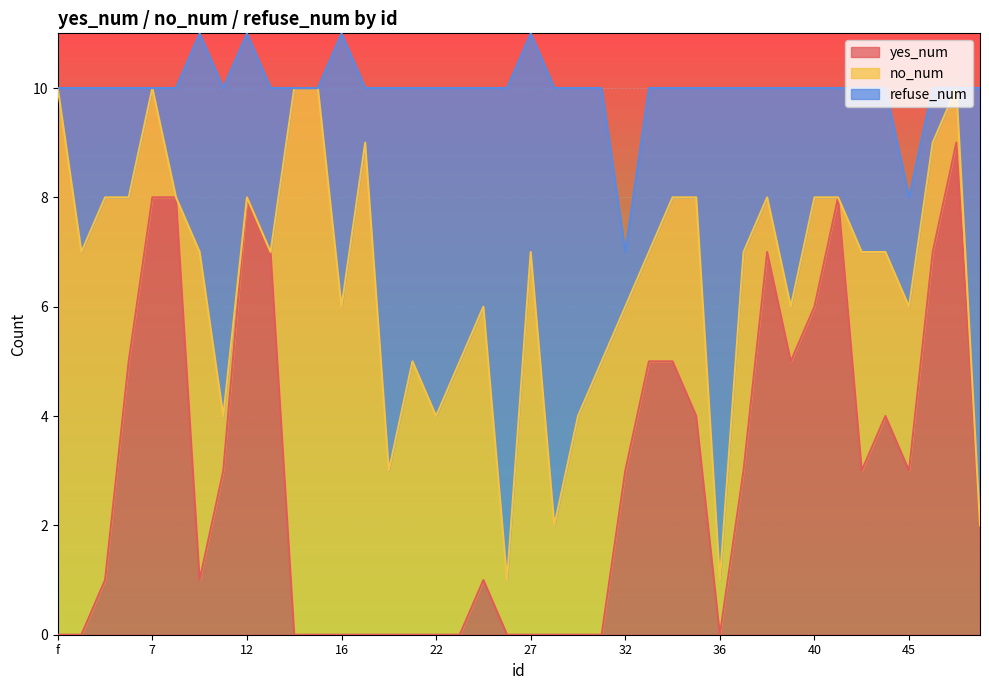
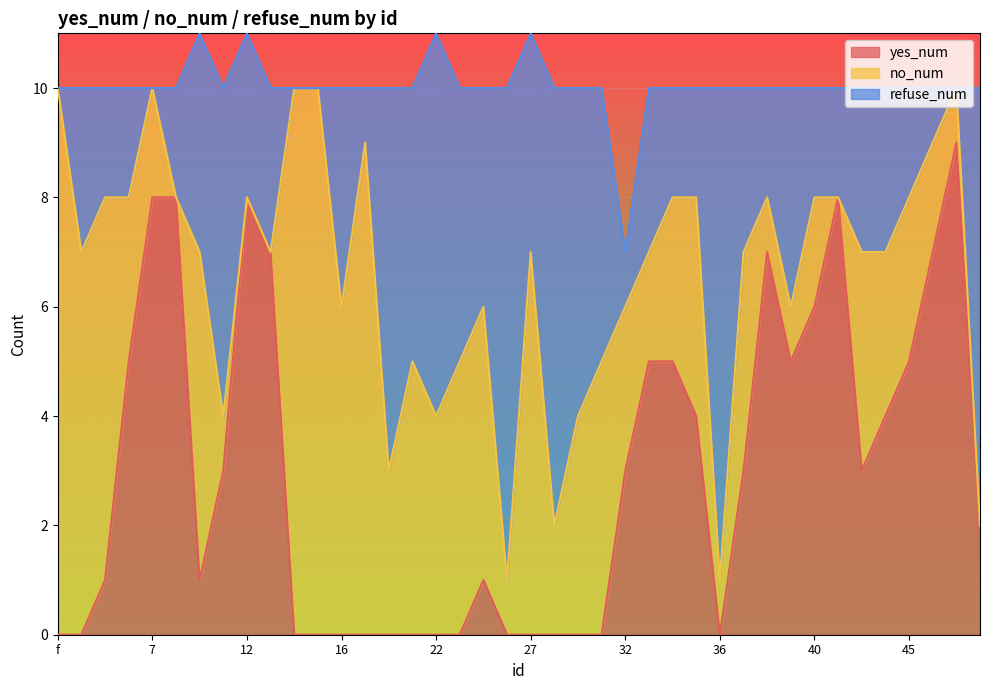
refuse_num, 16: 5 -> 4
refuse_num, 22: 6 -> 7
yes_num, 45: 3 -> 5
